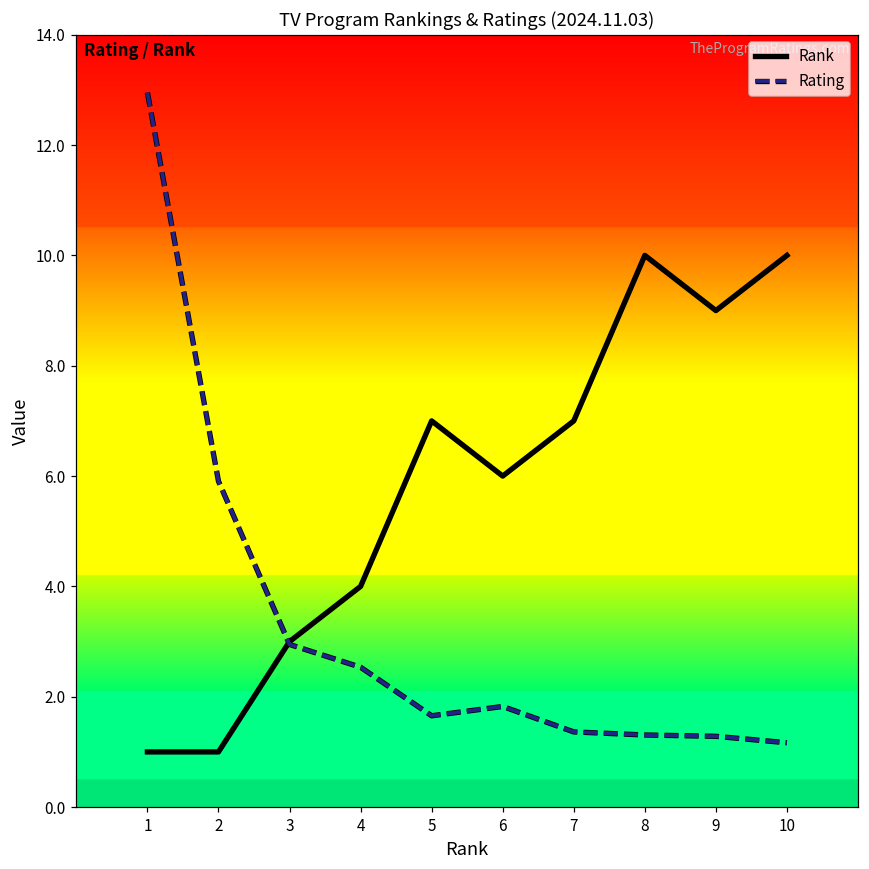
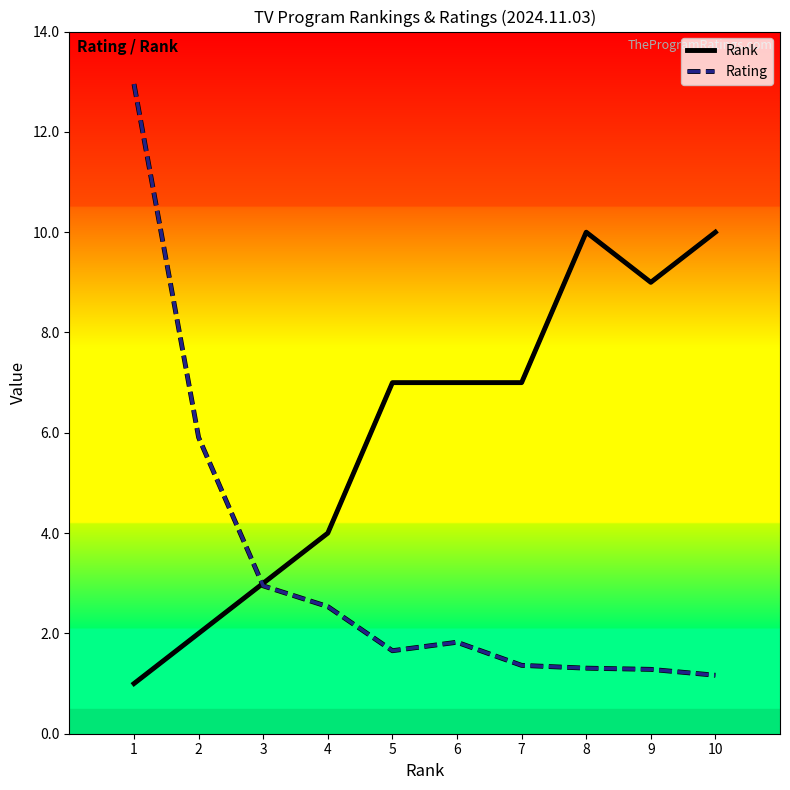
Rank, 2: 1 -> 2
Rank, 6: 6 -> 7
